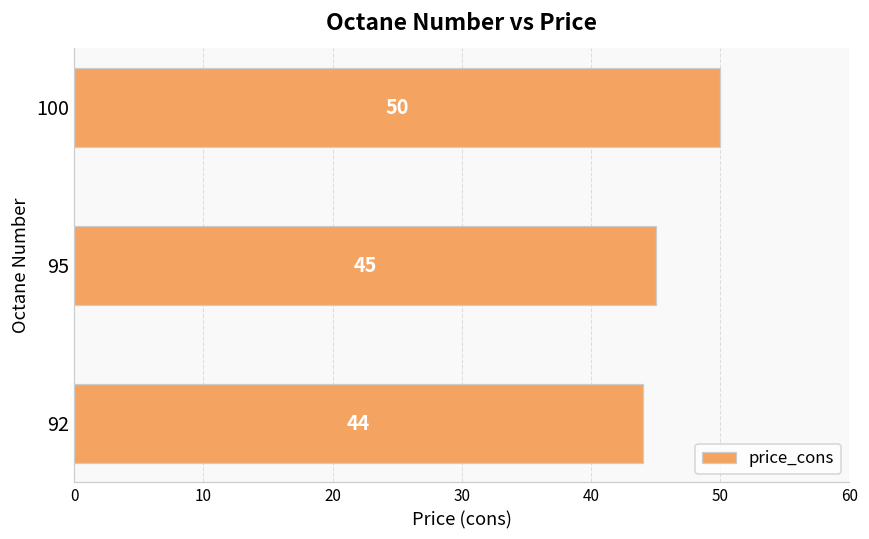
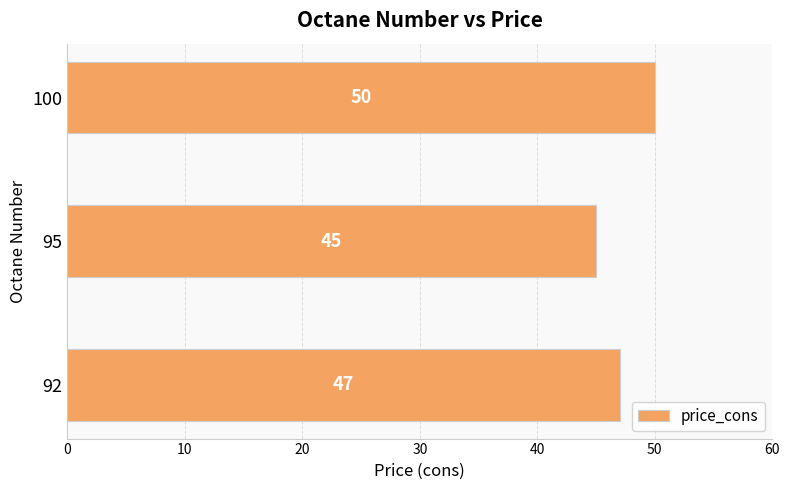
92: 44 -> 47
